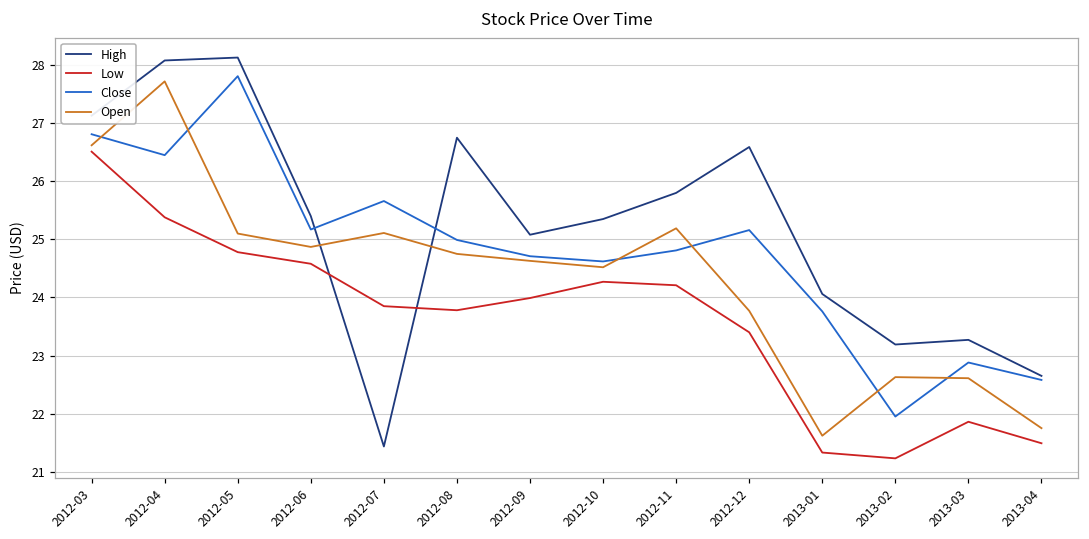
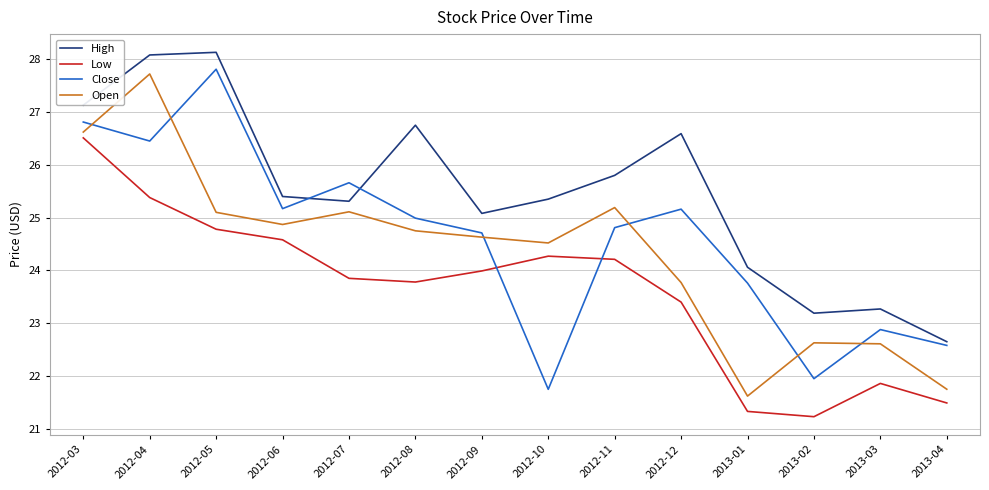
High, 2012-07: 21.4 -> 25.3
Close, 2012-10: 24.6 -> 21.7
